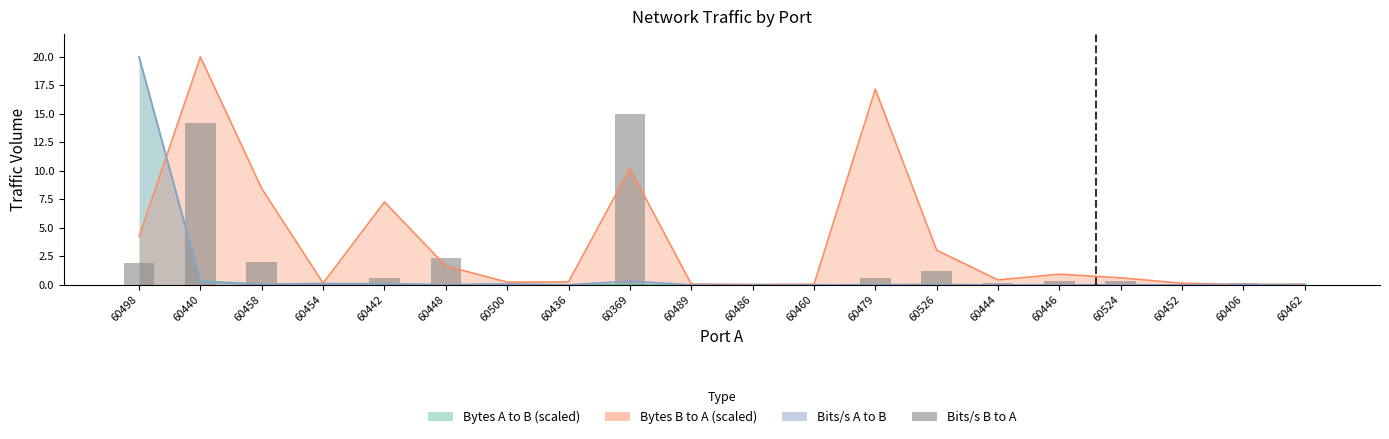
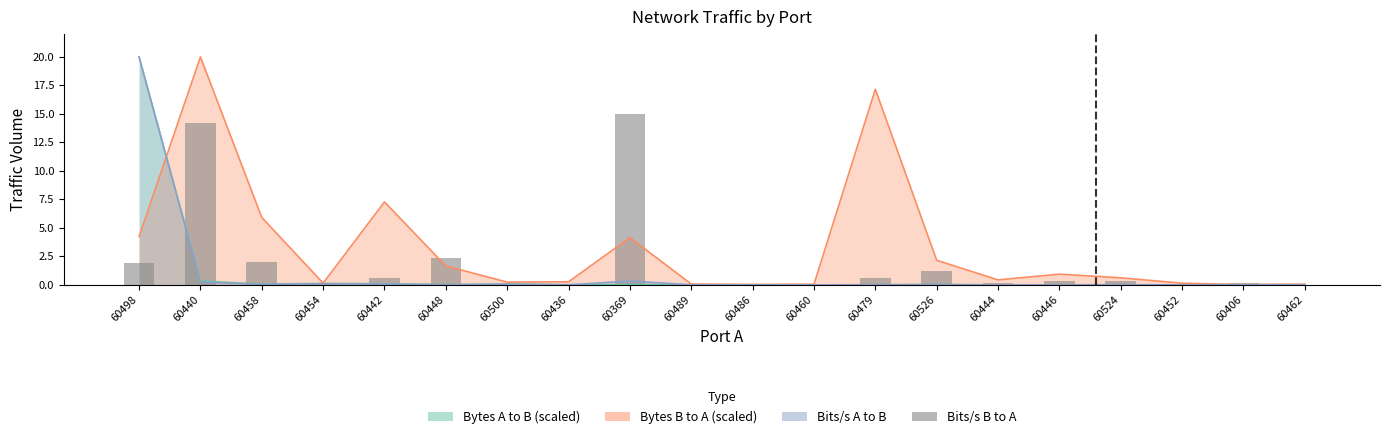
Bytes B to A (scaled), 60458: 8.4 -> 5.9
Bytes B to A (scaled), 60369: 10.2 -> 4.2
Bytes B to A (scaled), 60526: 3.0 -> 2.2
